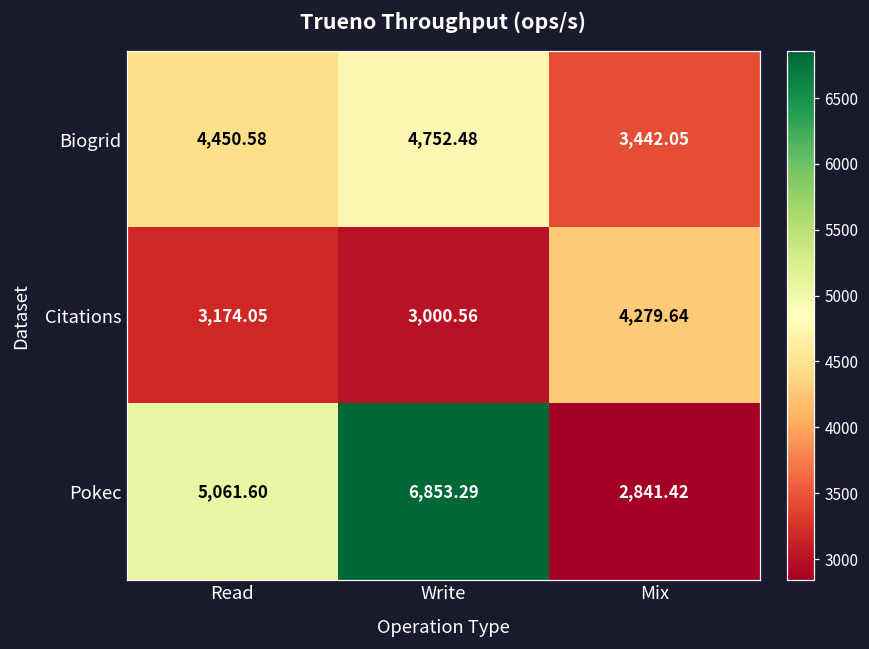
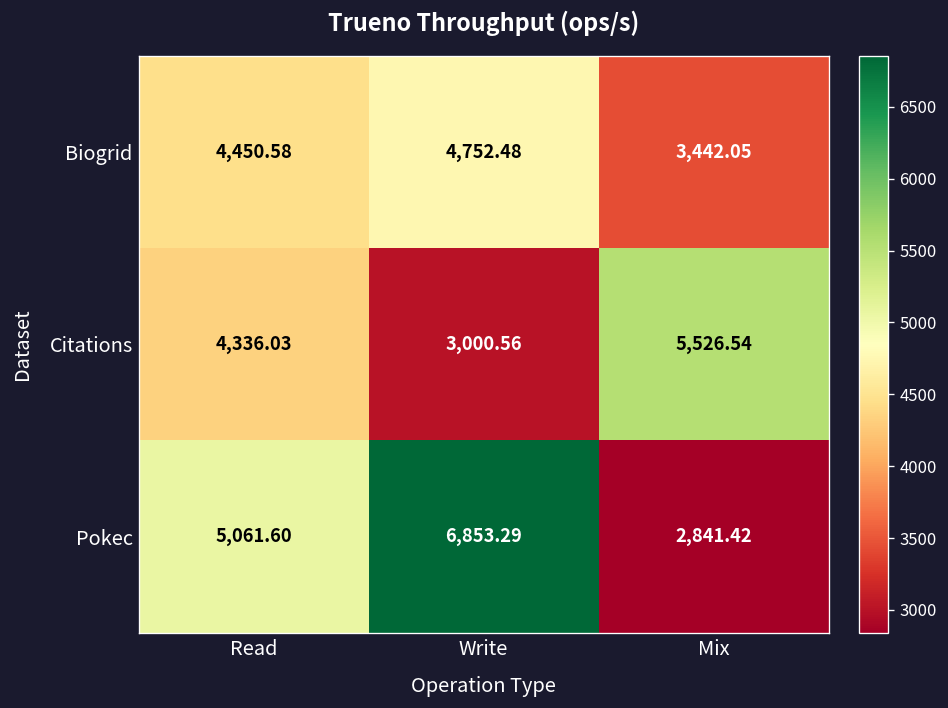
Citations, Read: 3,174.05 -> 4,336.03
Citations, Mix: 4,279.64 -> 5,526.54
